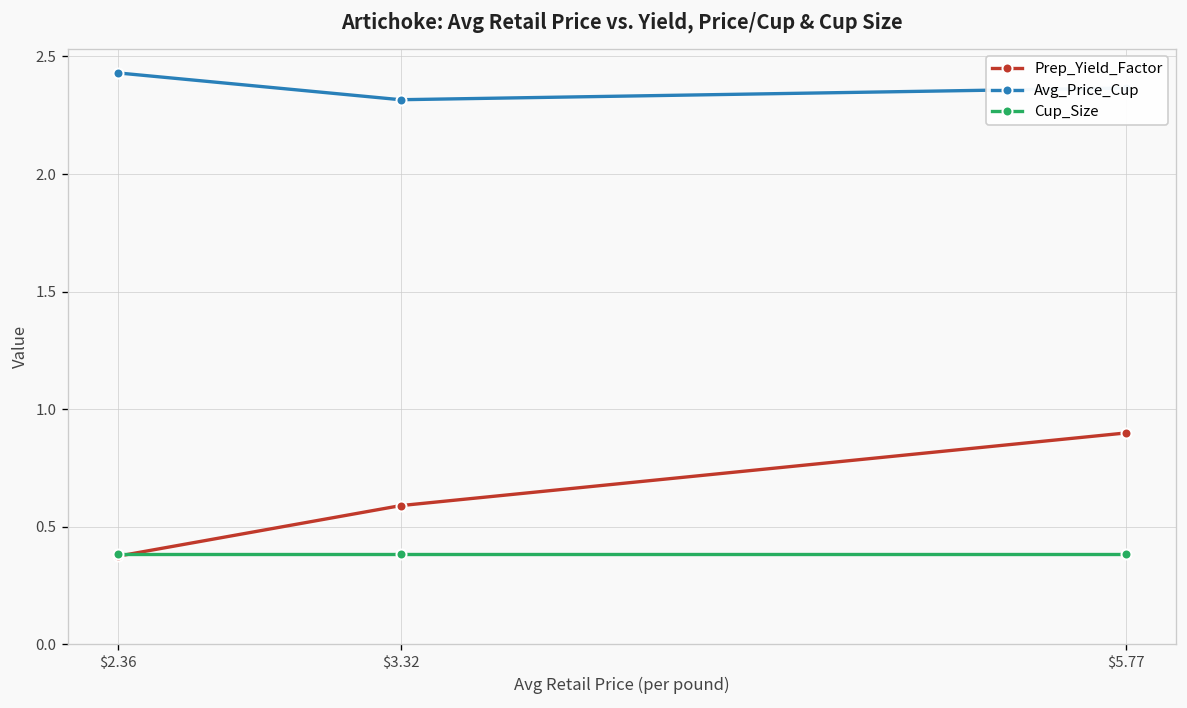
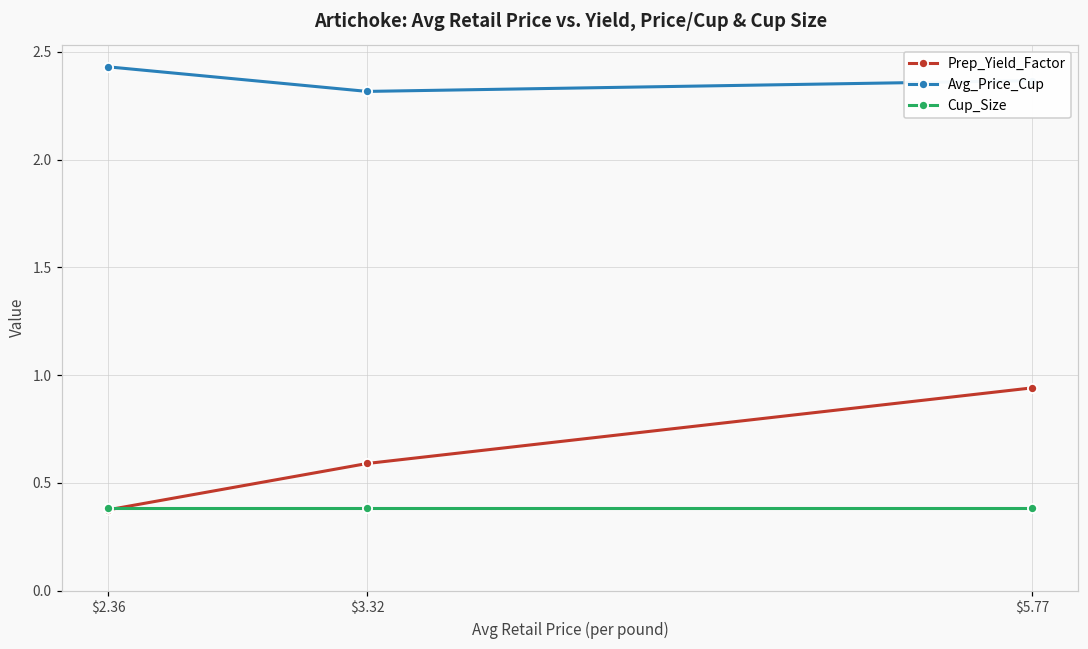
Prep_Yield_Factor, $5.77: 0.90 -> 0.94
